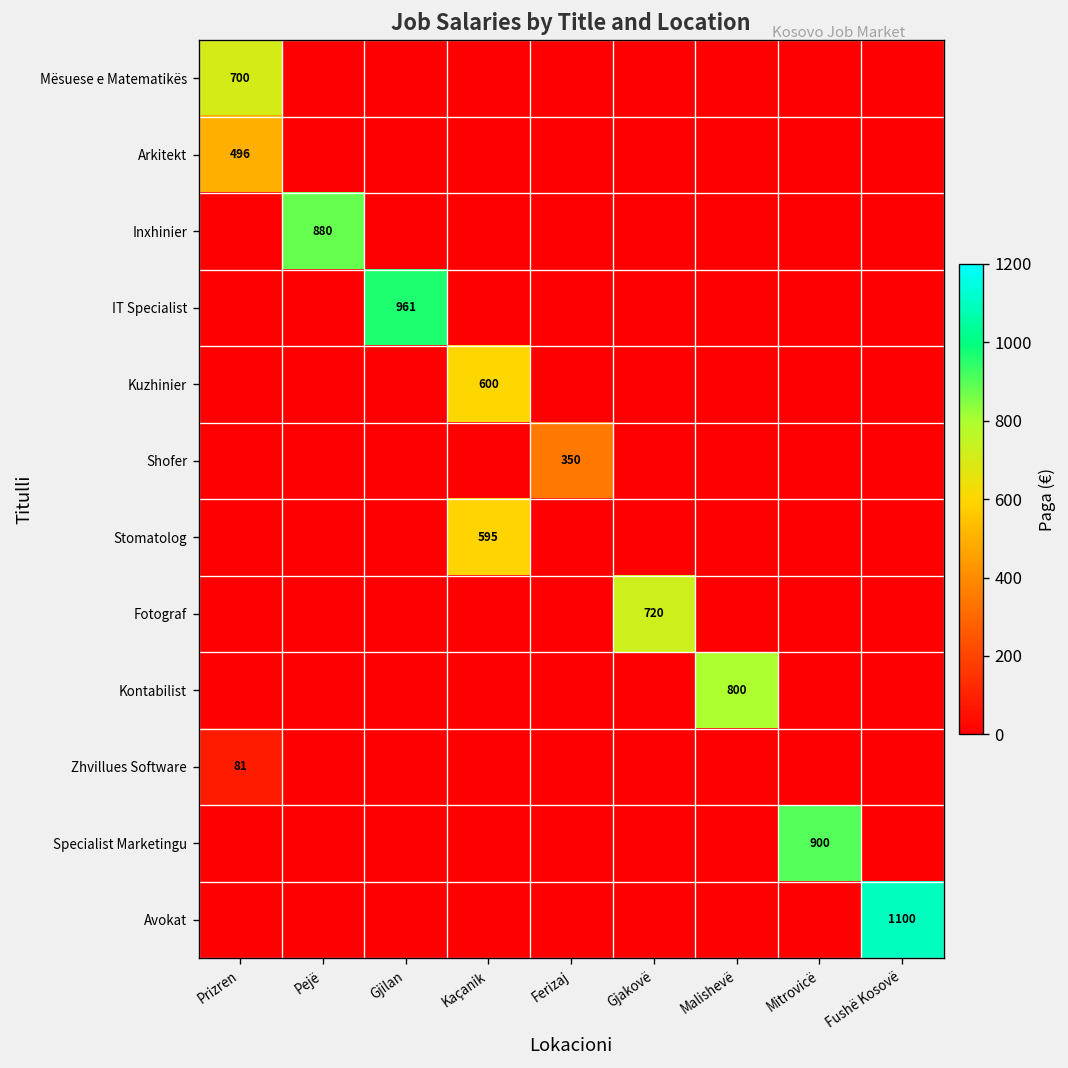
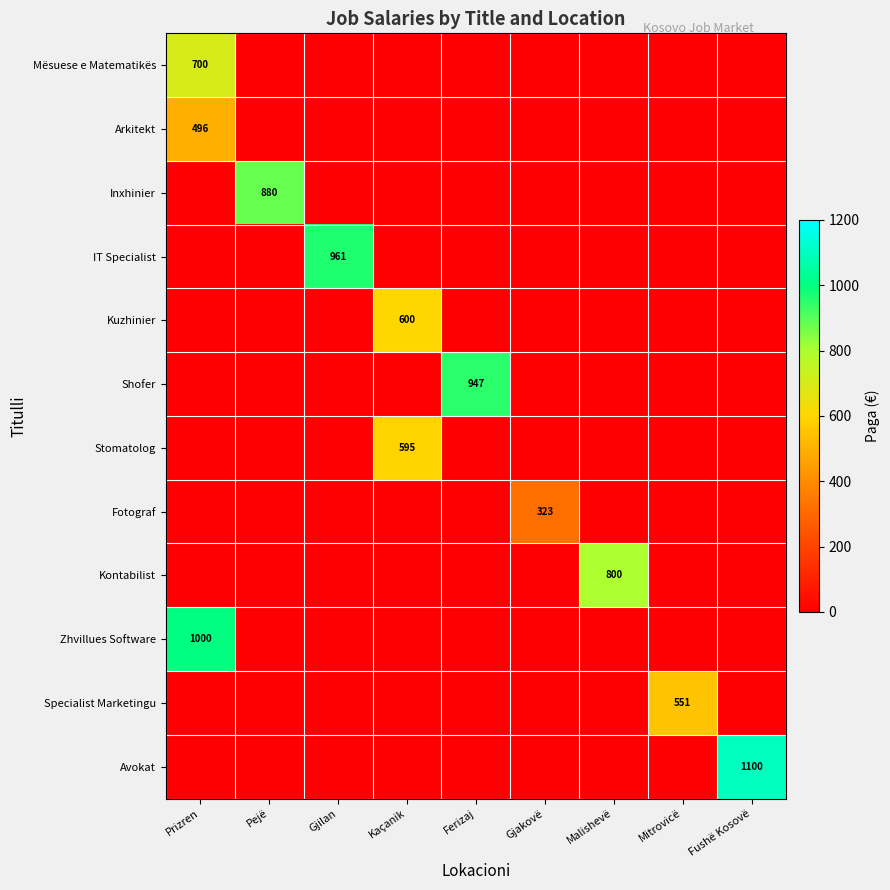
Shofer, Ferizaj: 350 -> 947
Fotograf, Gjakovë: 720 -> 323
Zhvillues Software, Prizren: 81 -> 1000
Specialist Marketingu, Mitrovicë: 900 -> 551
